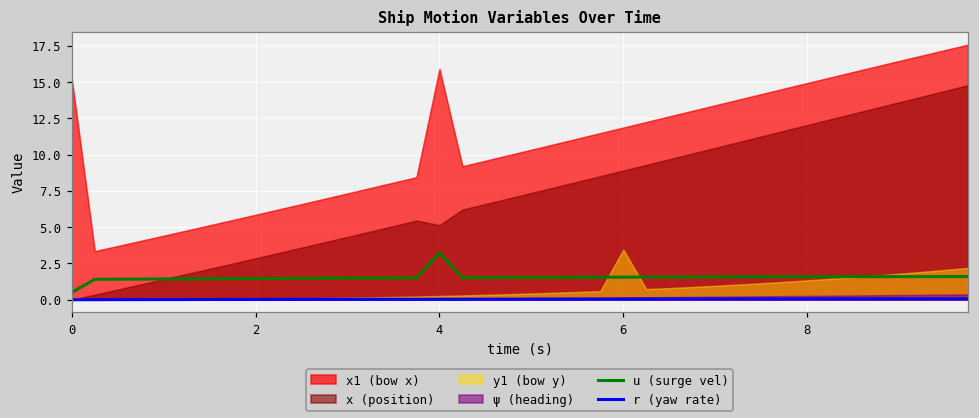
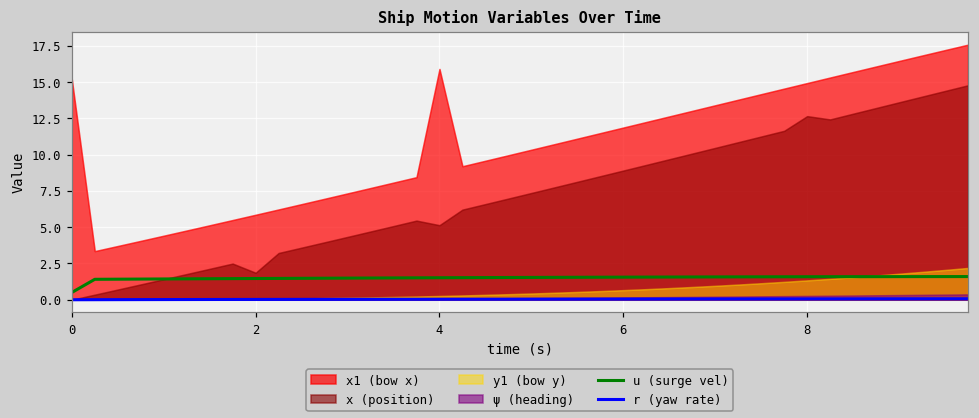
x (position), 2: 2.9 -> 1.9
u (surge vel), 4: 3.2 -> 1.5
y1 (bow y), 6: 3.5 -> 0.7
x (position), 8: 12.0 -> 12.7
